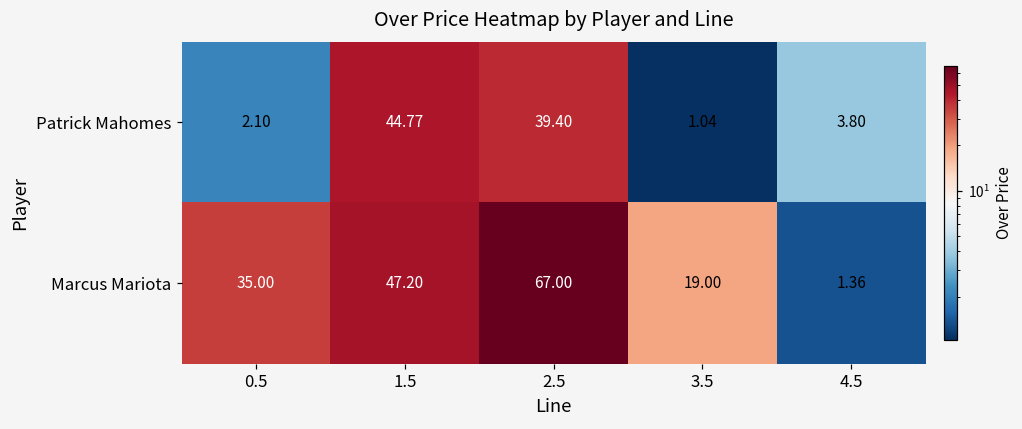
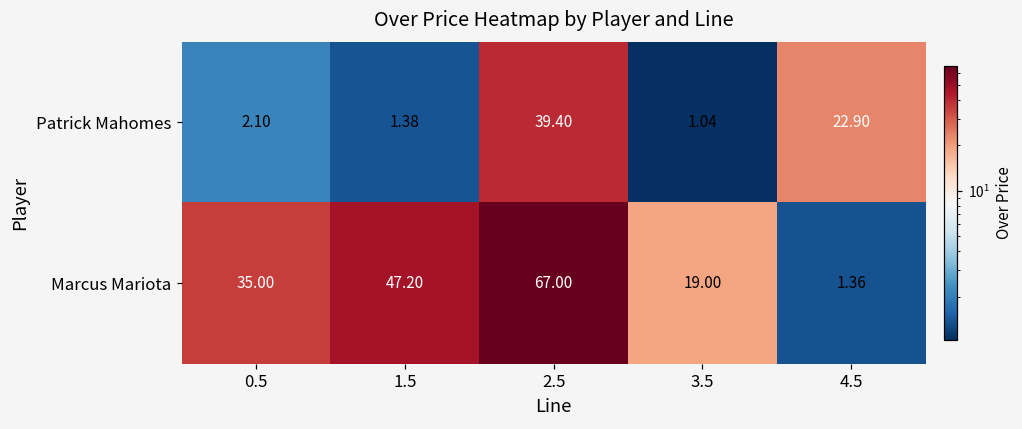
Patrick Mahomes, 1.5: 44.77 -> 1.38
Patrick Mahomes, 4.5: 3.80 -> 22.90
